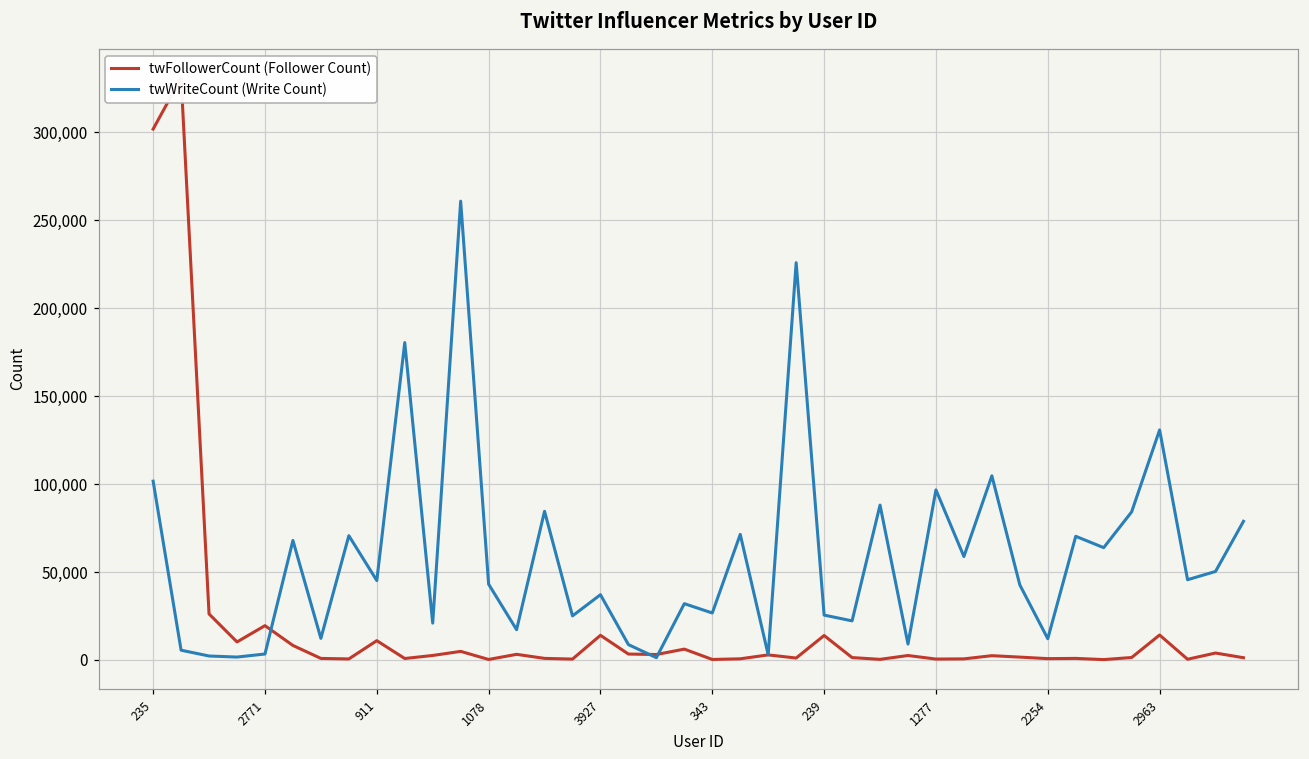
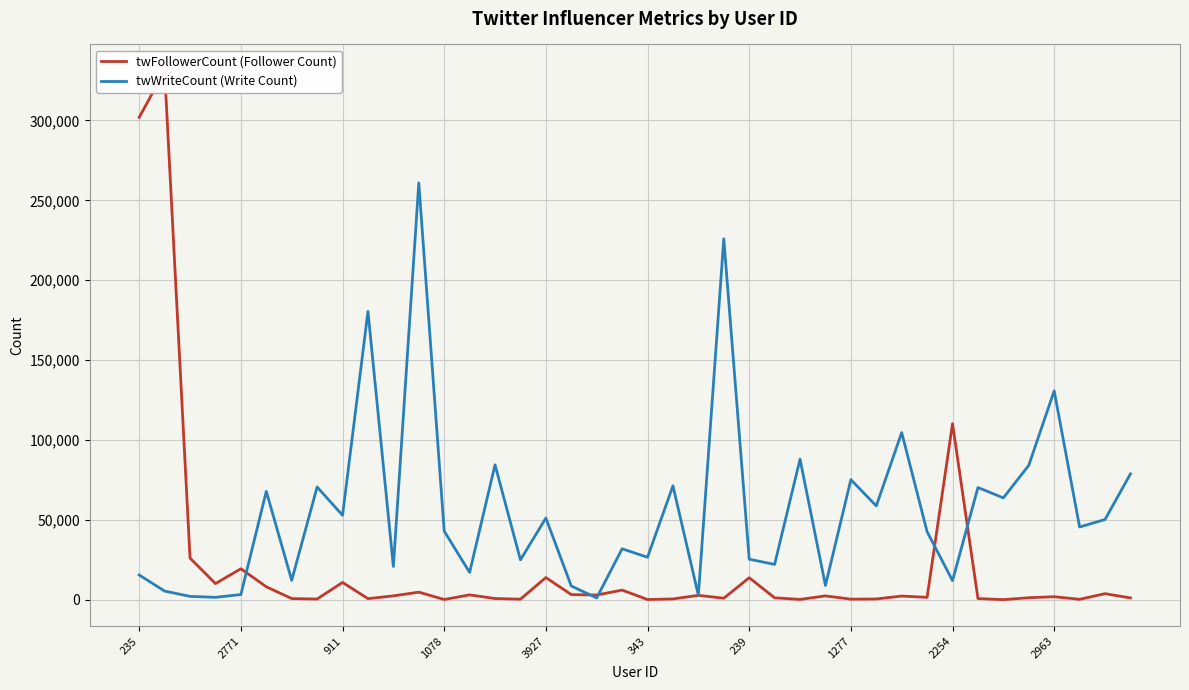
twWriteCount (Write Count), 235: 102,000 -> 16,000
twWriteCount (Write Count), 911: 45,000 -> 53,000
twWriteCount (Write Count), 3927: 37,000 -> 51,000
twWriteCount (Write Count), 1277: 97,000 -> 75,000
twFollowerCount (Follower Count), 2254: 1,000 -> 110,000
twFollowerCount (Follower Count), 2963: 14,000 -> 2,000
